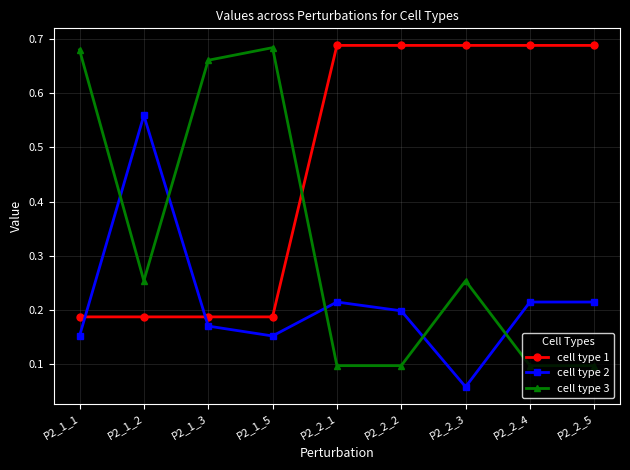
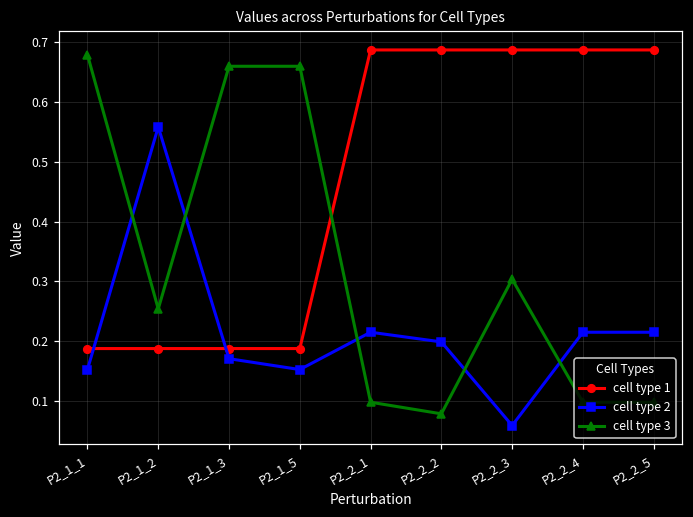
cell type 3, P2_1_5: 0.68 -> 0.66
cell type 3, P2_2_2: 0.10 -> 0.08
cell type 3, P2_2_3: 0.25 -> 0.30
